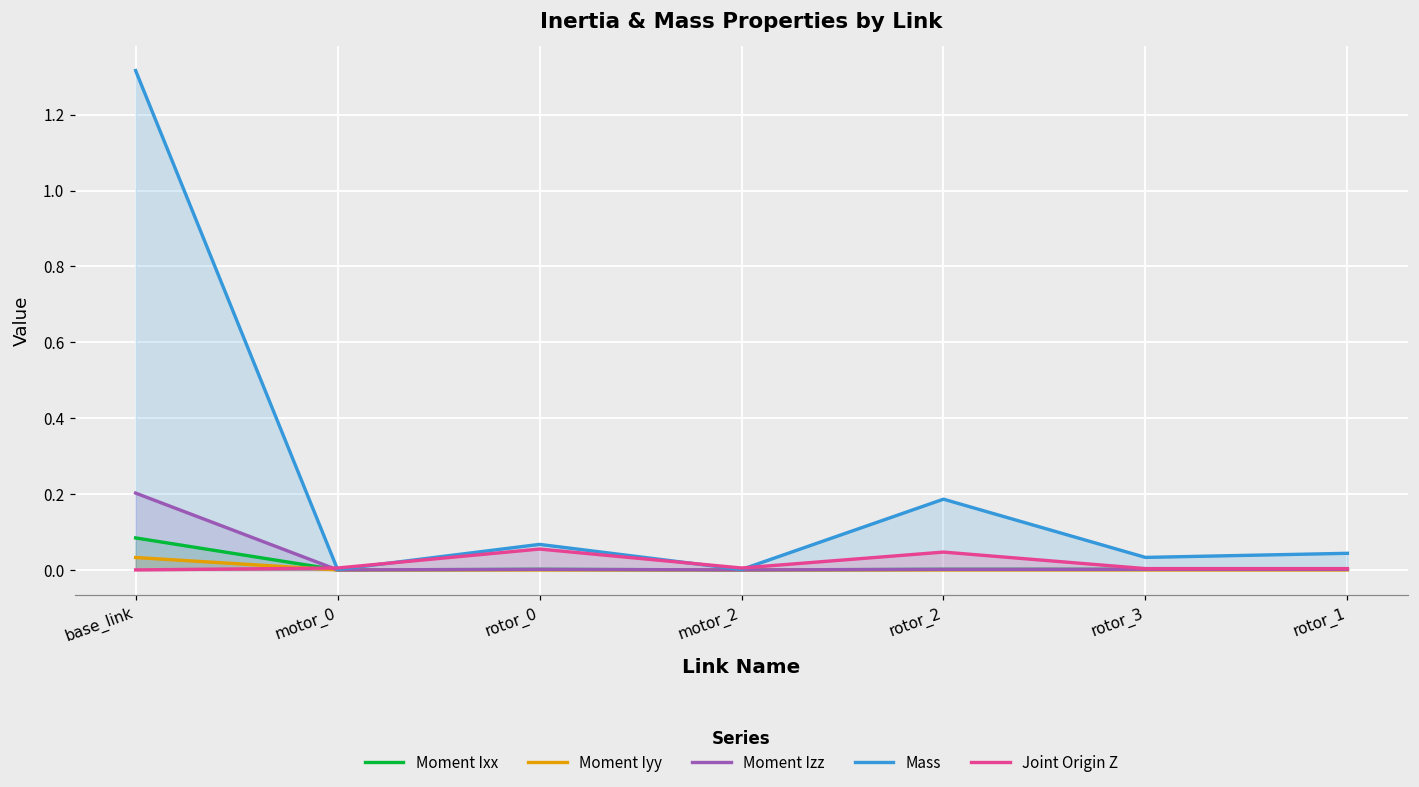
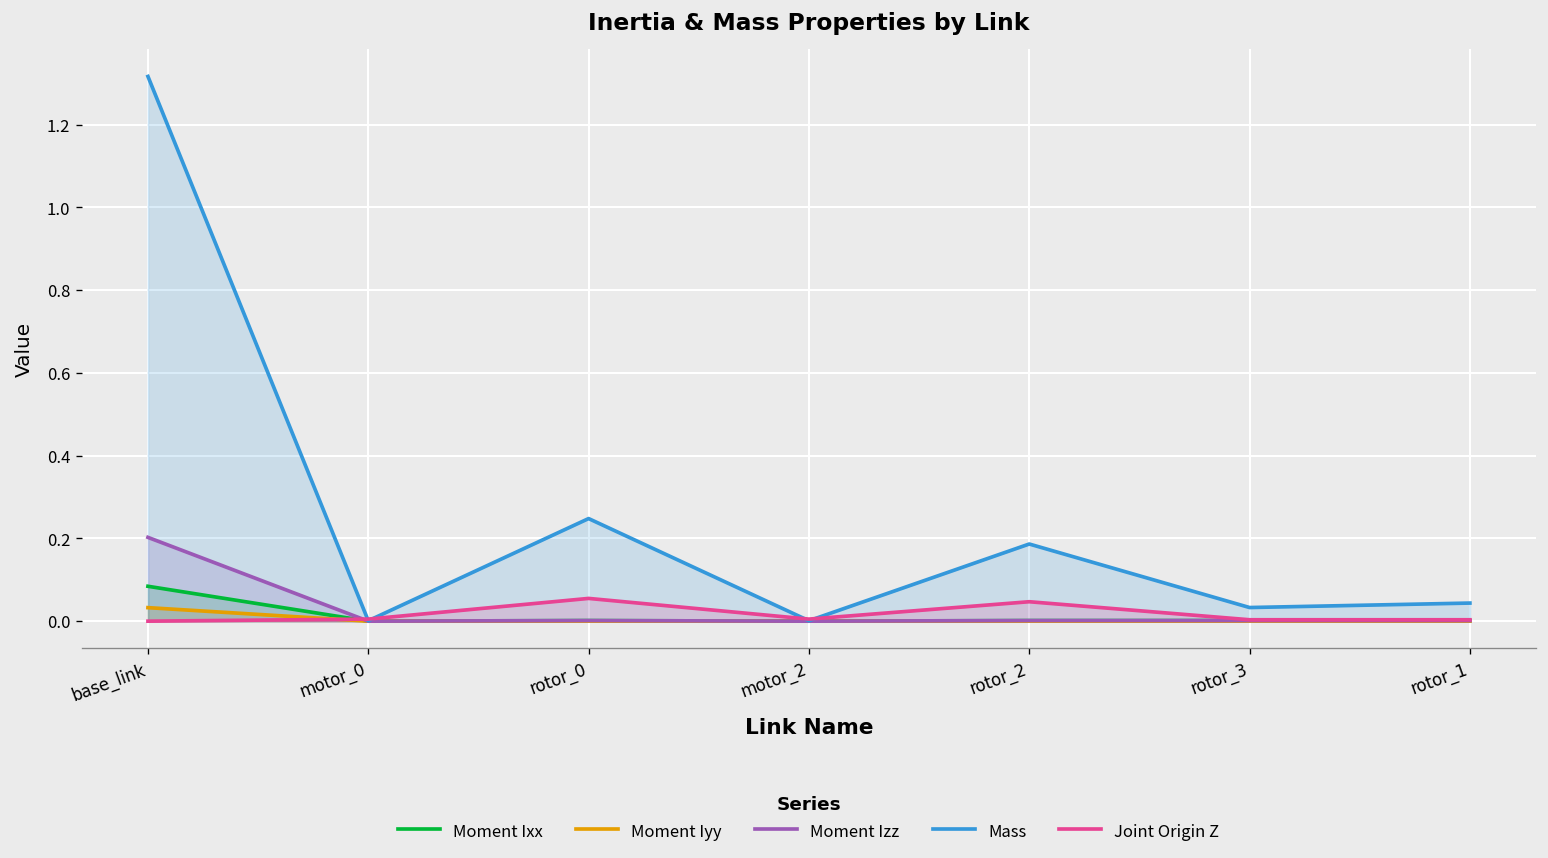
Mass, rotor_0: 0.07 -> 0.25
